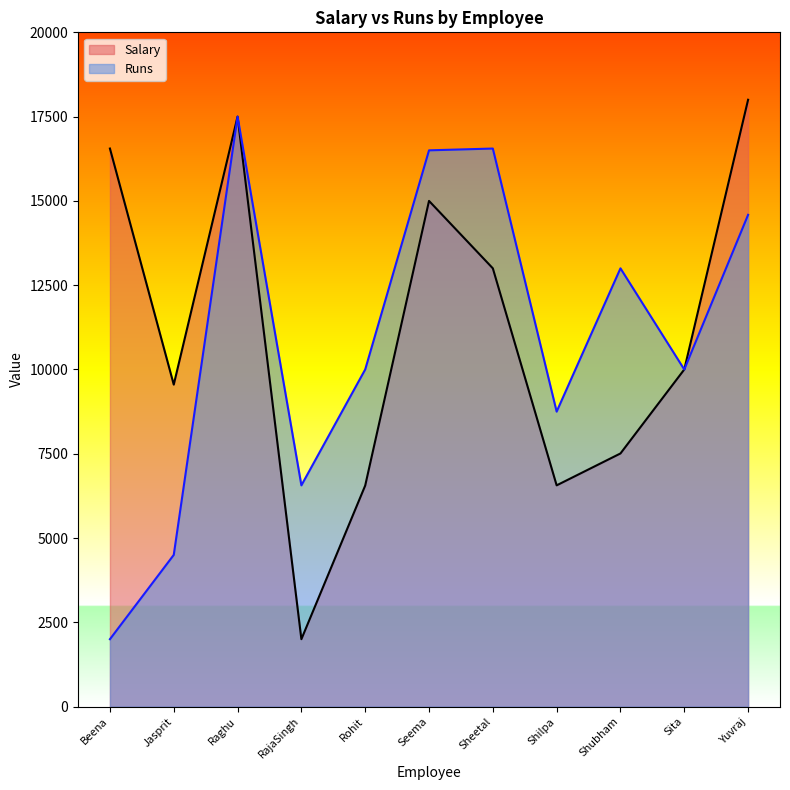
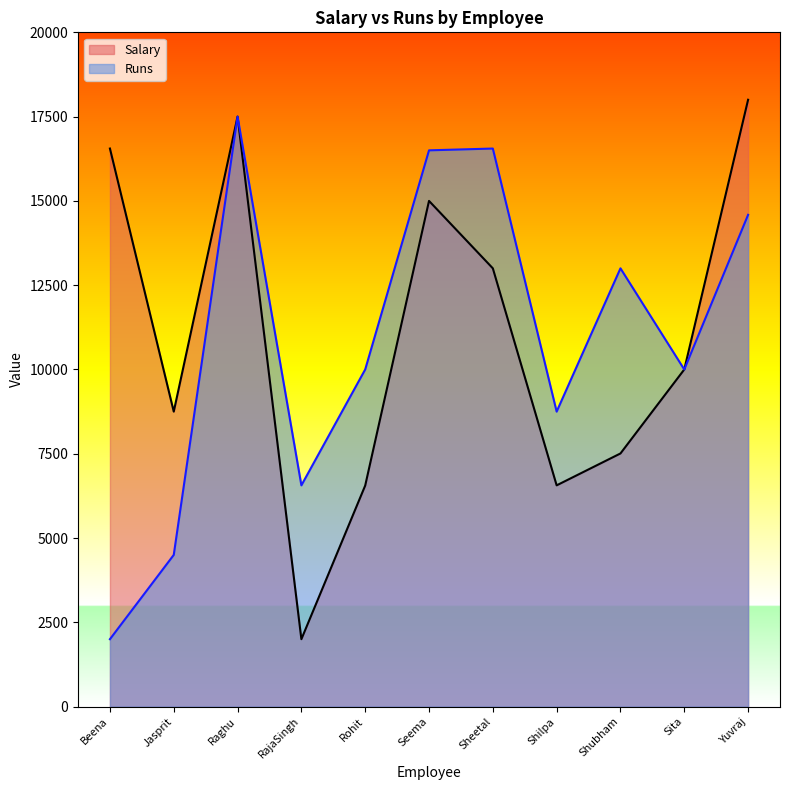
Salary, Jasprit: 9600 -> 8800
